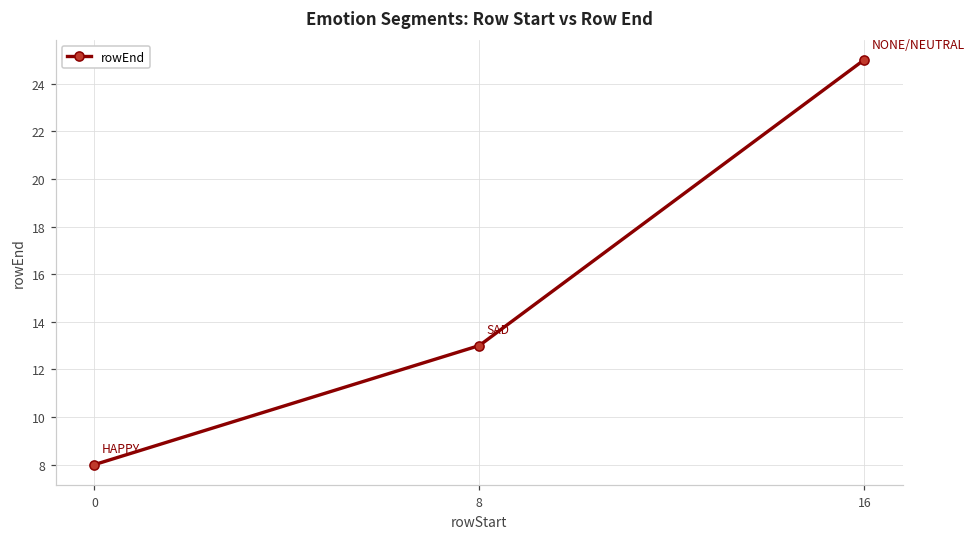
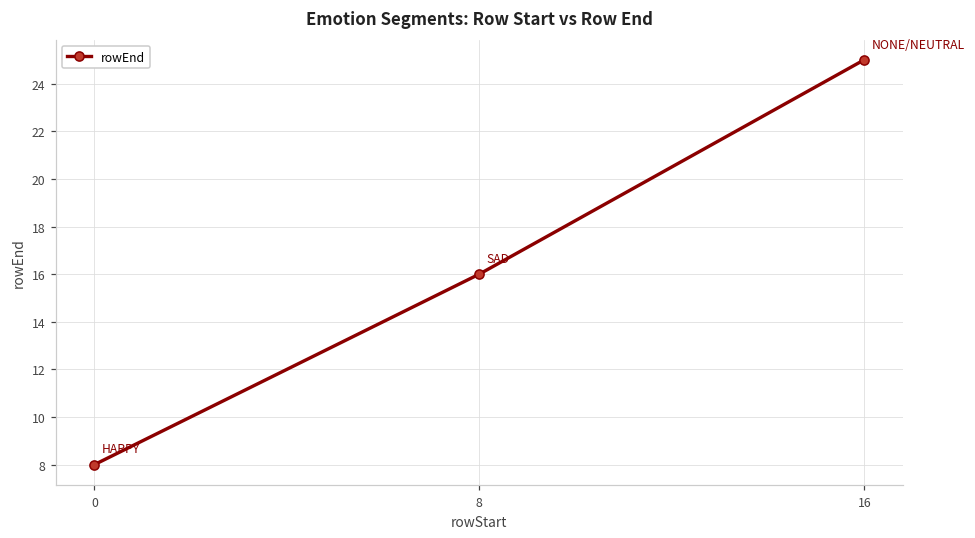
8: 13 -> 16
